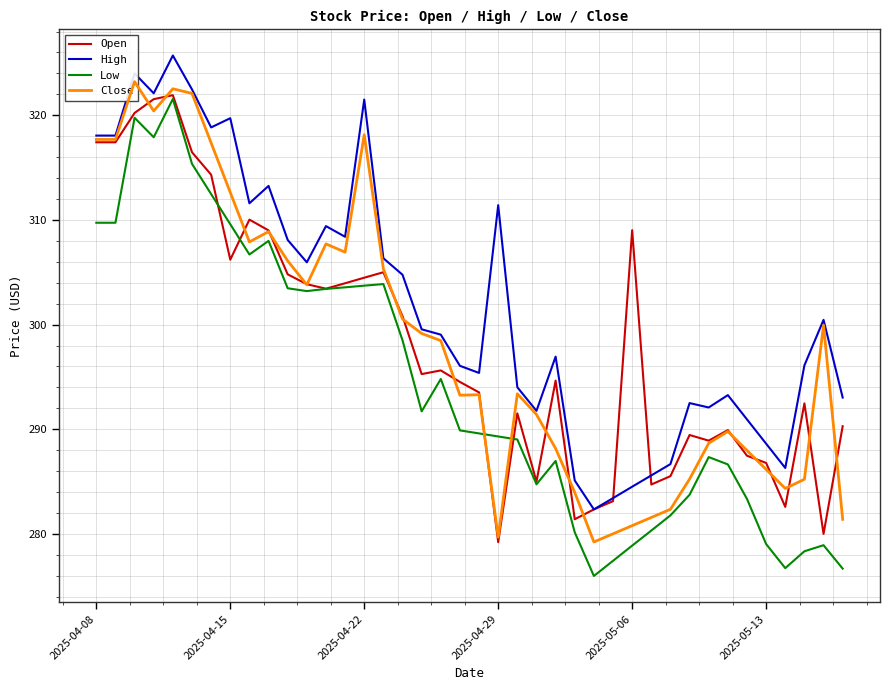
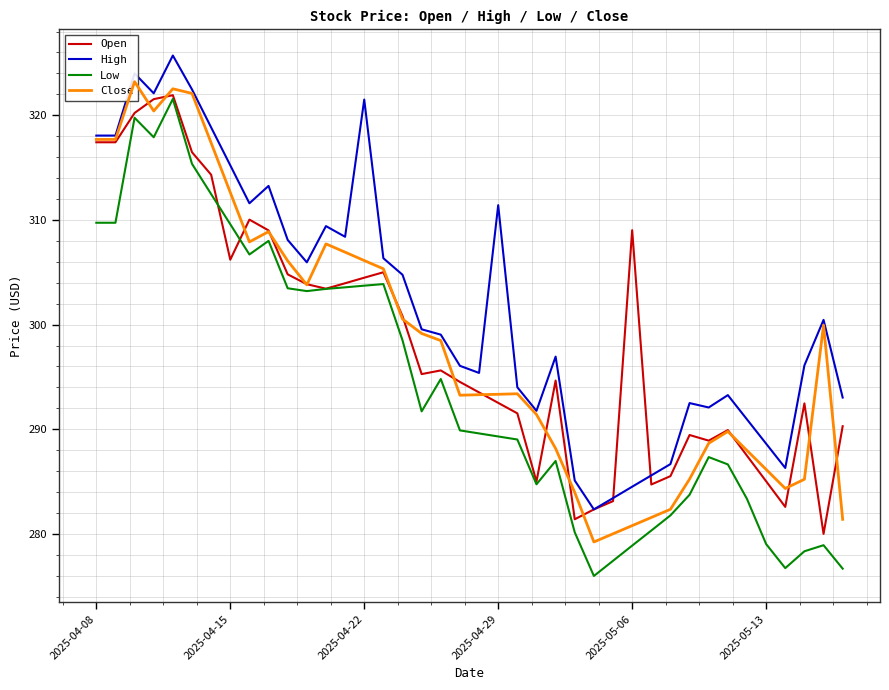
High, 2025-04-15: 319.7 -> 315.2
Close, 2025-04-22: 318.1 -> 306.1
Open, 2025-04-29: 279.2 -> 292.5
Close, 2025-04-29: 279.7 -> 293.3
Open, 2025-05-13: 286.8 -> 285.0
